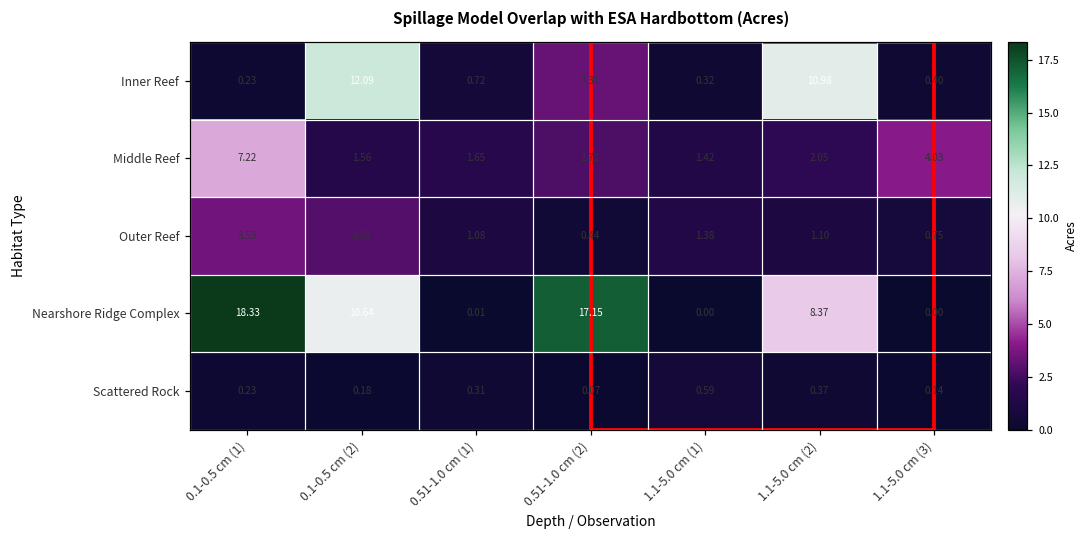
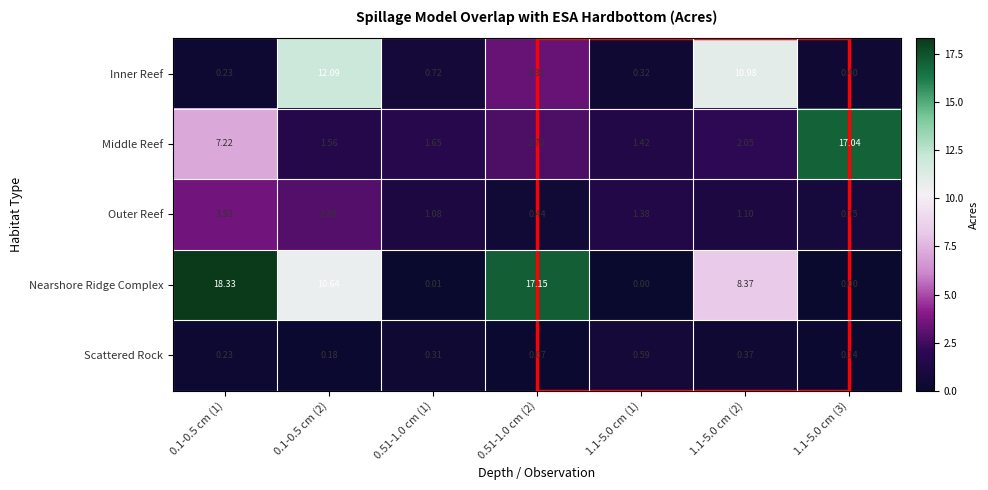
Middle Reef, 1.1-5.0 cm (3): 4.03 -> 17.04
